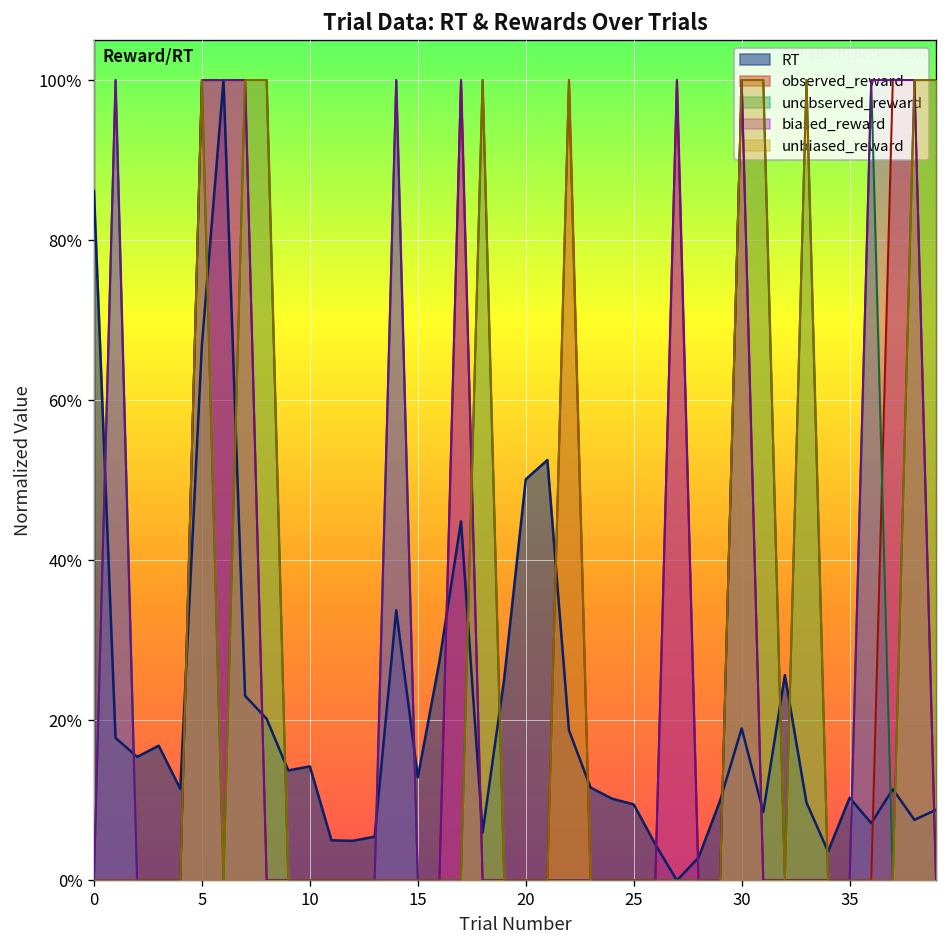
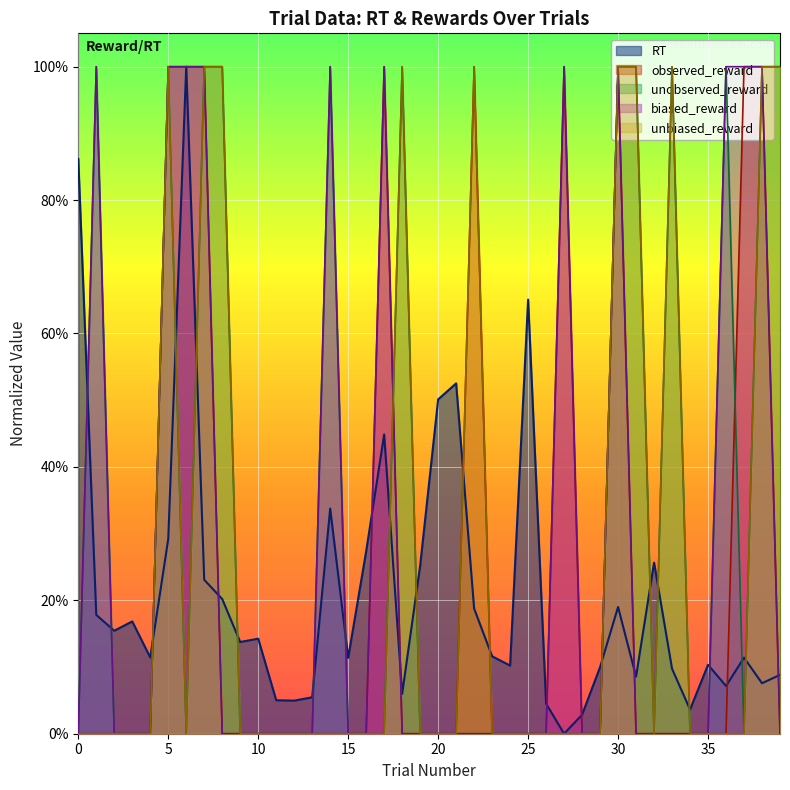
RT, 5: 67% -> 29%
RT, 15: 13% -> 11%
RT, 25: 10% -> 65%
